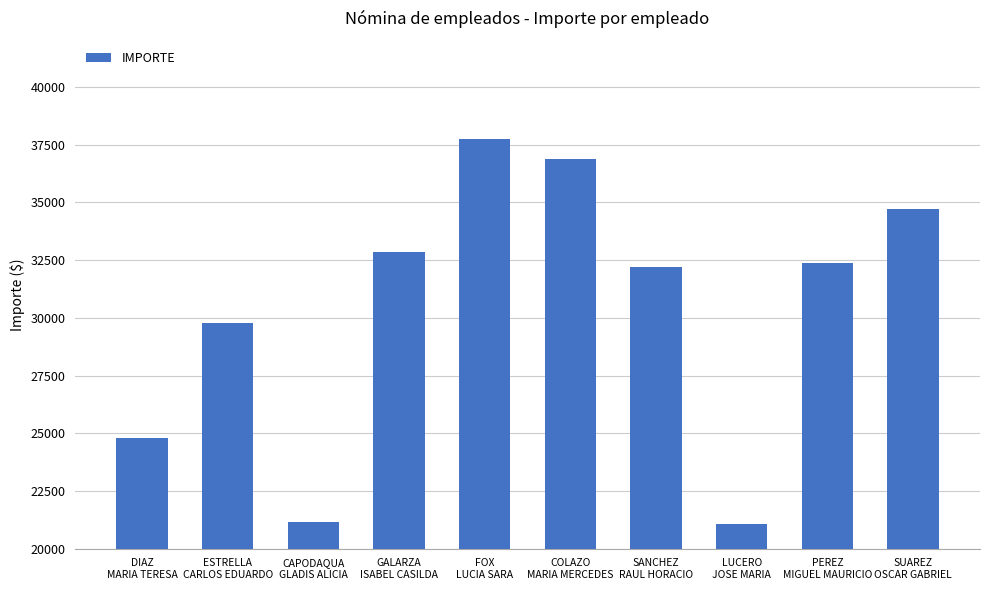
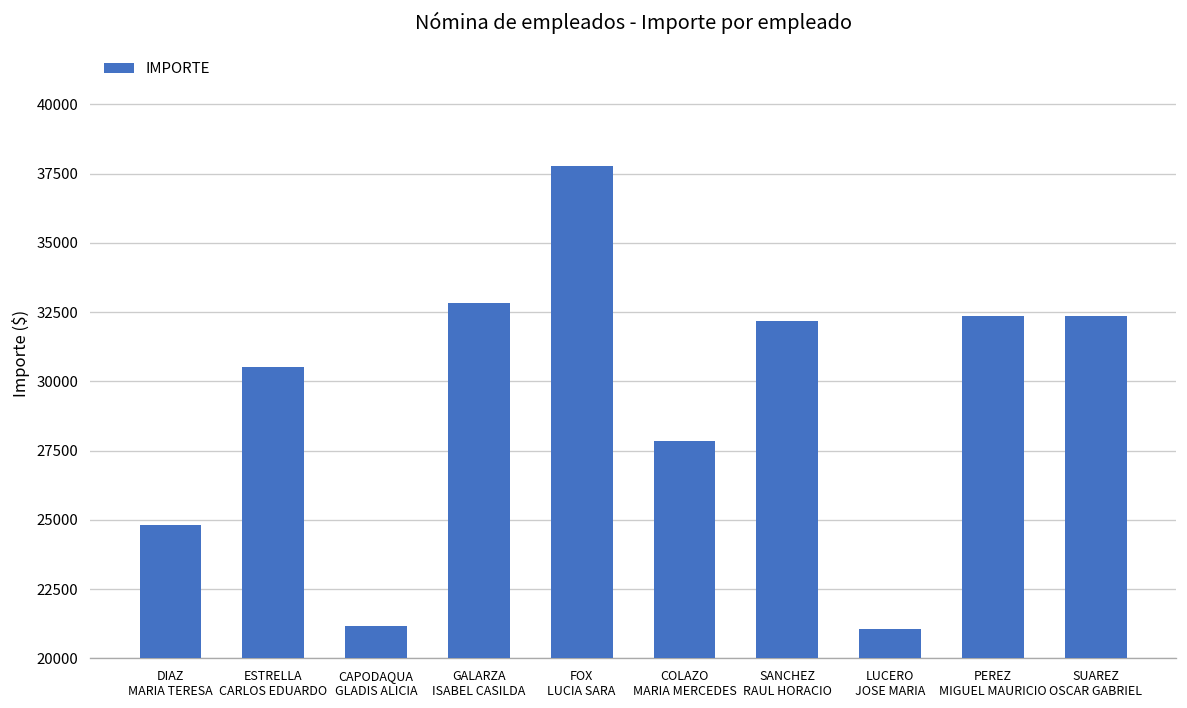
ESTRELLA CARLOS EDUARDO: 29800 -> 30500
COLAZO MARIA MERCEDES: 36900 -> 27900
SUAREZ OSCAR GABRIEL: 34700 -> 32400
